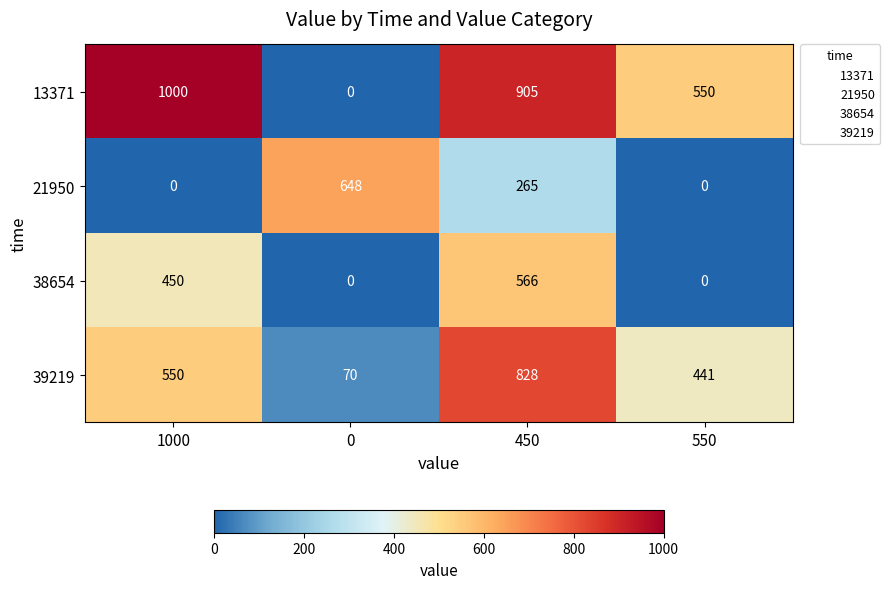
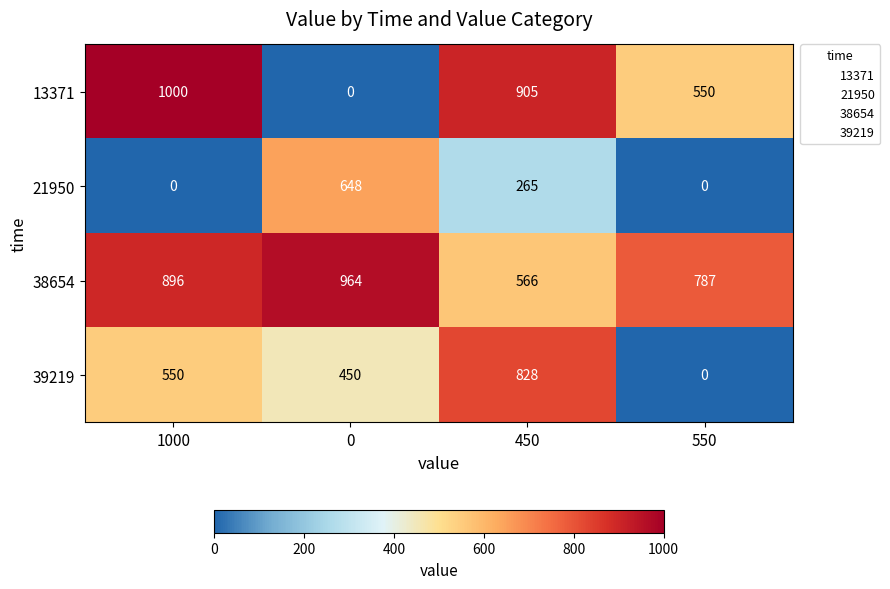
38654, 1000: 450 -> 896
38654, 0: 0 -> 964
38654, 550: 0 -> 787
39219, 0: 70 -> 450
39219, 550: 441 -> 0
